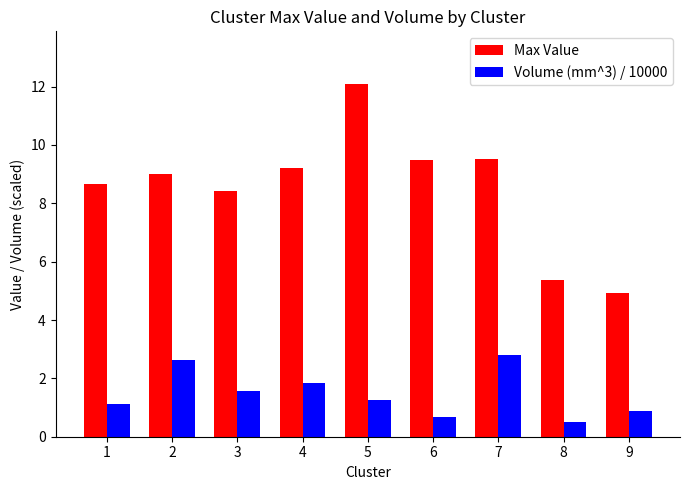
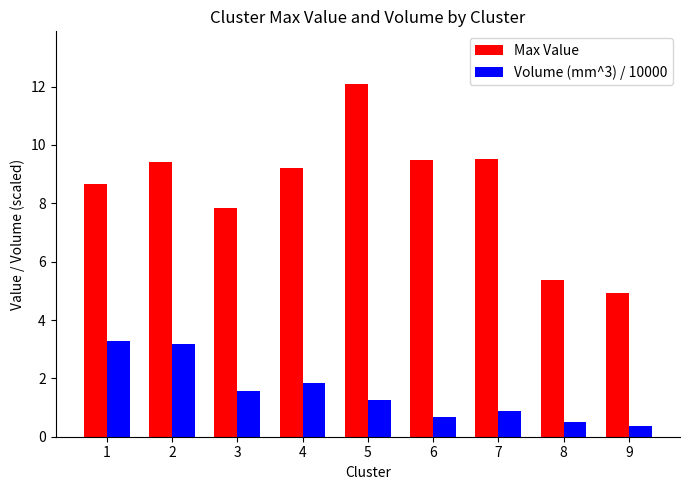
Volume (mm^3) / 10000, 1: 1.1 -> 3.3
Max Value, 2: 9.0 -> 9.4
Volume (mm^3) / 10000, 2: 2.6 -> 3.2
Max Value, 3: 8.4 -> 7.8
Volume (mm^3) / 10000, 7: 2.8 -> 0.9
Volume (mm^3) / 10000, 9: 0.9 -> 0.4
